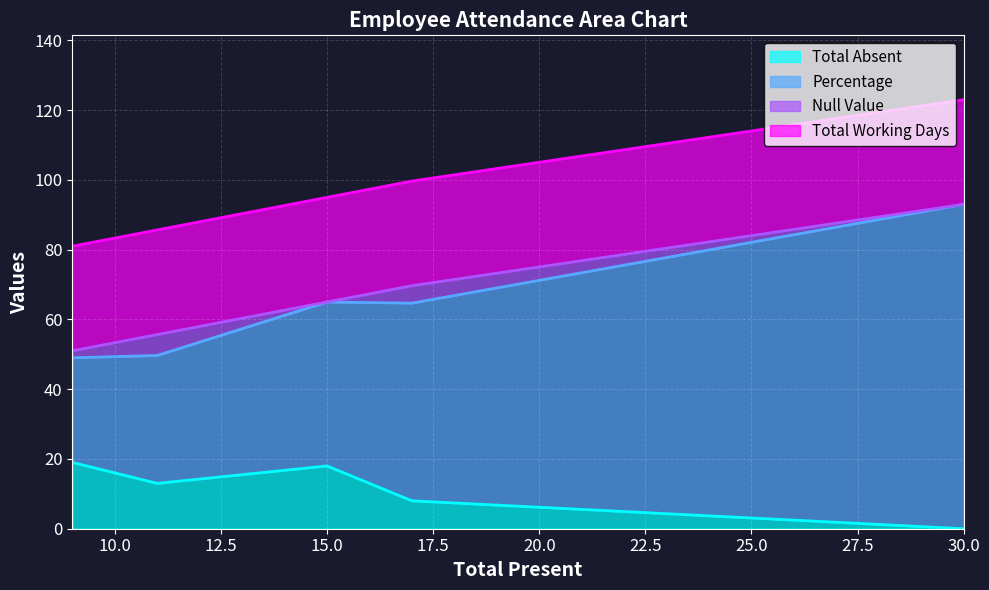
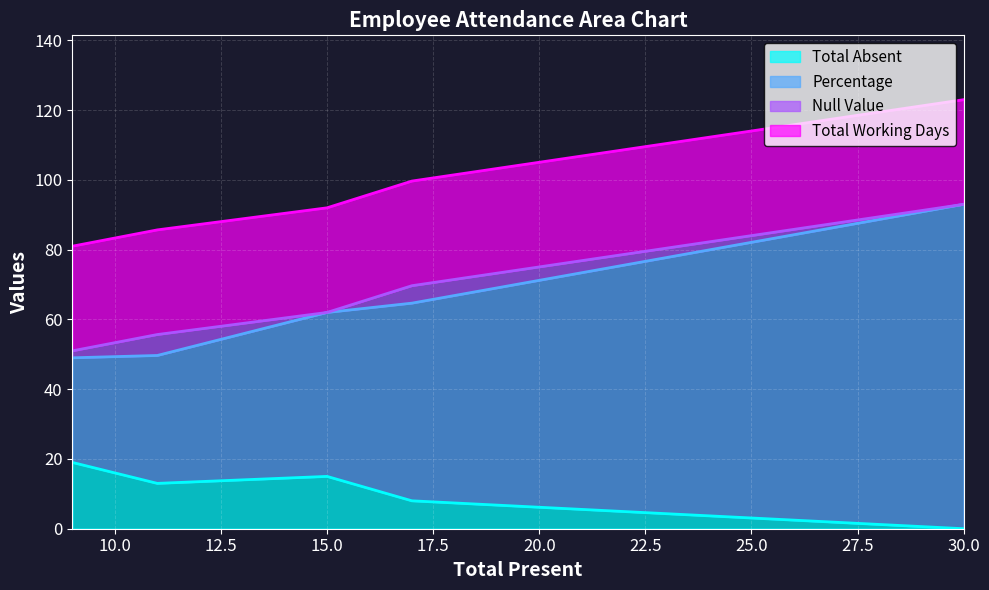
Total Absent, 15.0: 18 -> 15
